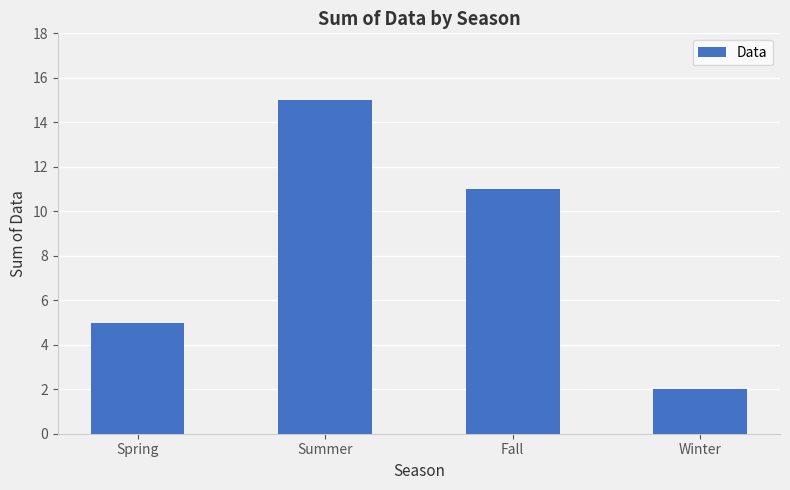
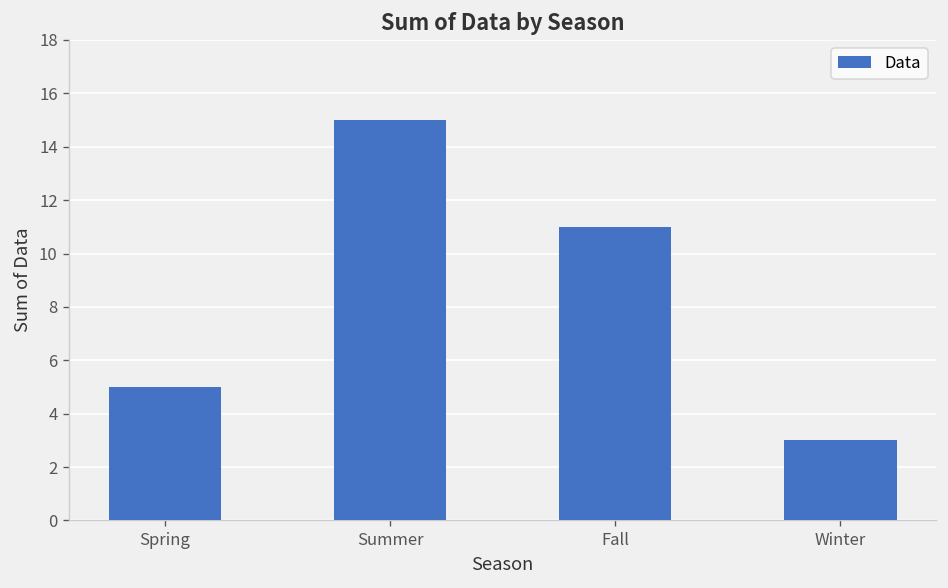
Winter: 2 -> 3
